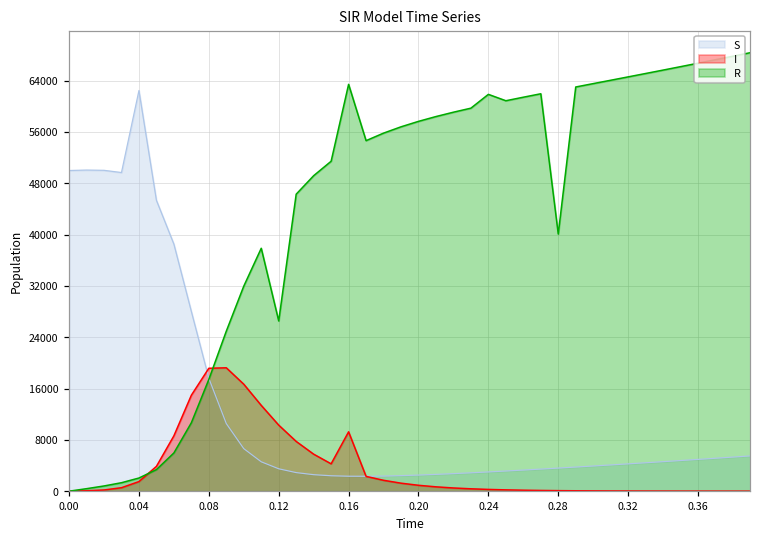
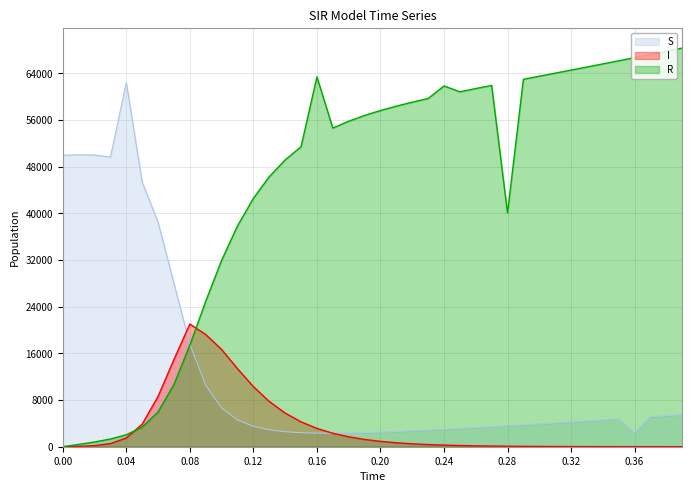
I, 0.08: 19000 -> 21000
R, 0.12: 27000 -> 43000
I, 0.16: 9000 -> 3000
S, 0.36: 5000 -> 2000
